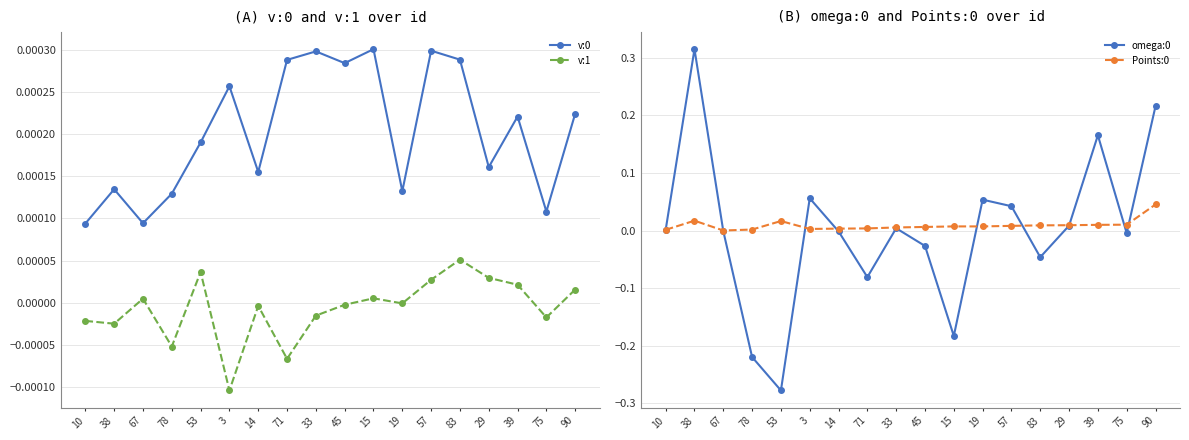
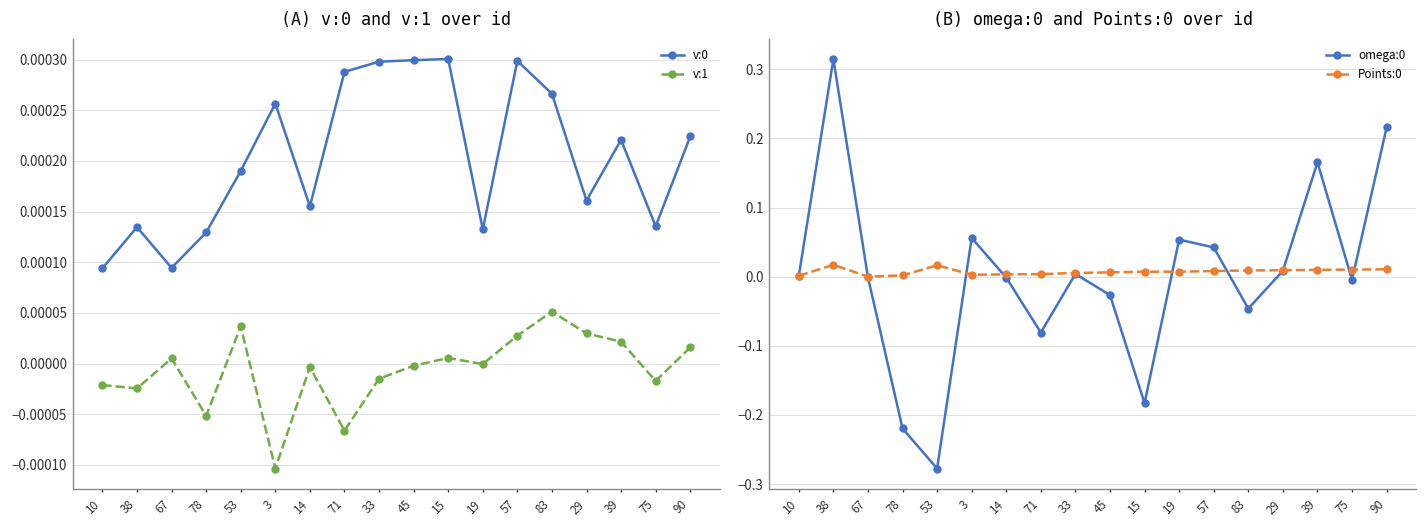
(A) v:0 and v:1 over id, v:0, 45: 0.00028 -> 0.00030
(A) v:0 and v:1 over id, v:0, 83: 0.00029 -> 0.00027
(A) v:0 and v:1 over id, v:0, 75: 0.00011 -> 0.00014
(B) omega:0 and Points:0 over id, Points:0, 90: 0.05 -> 0.01
